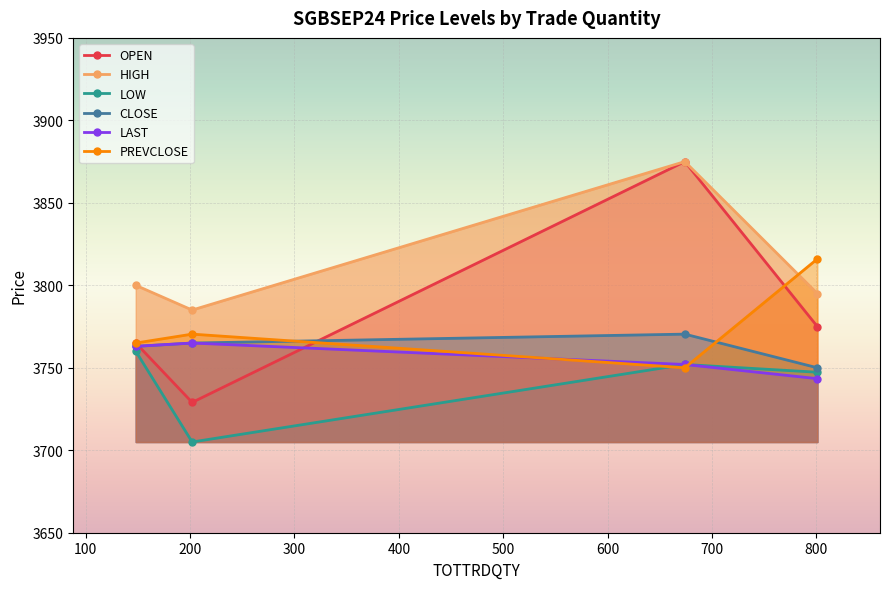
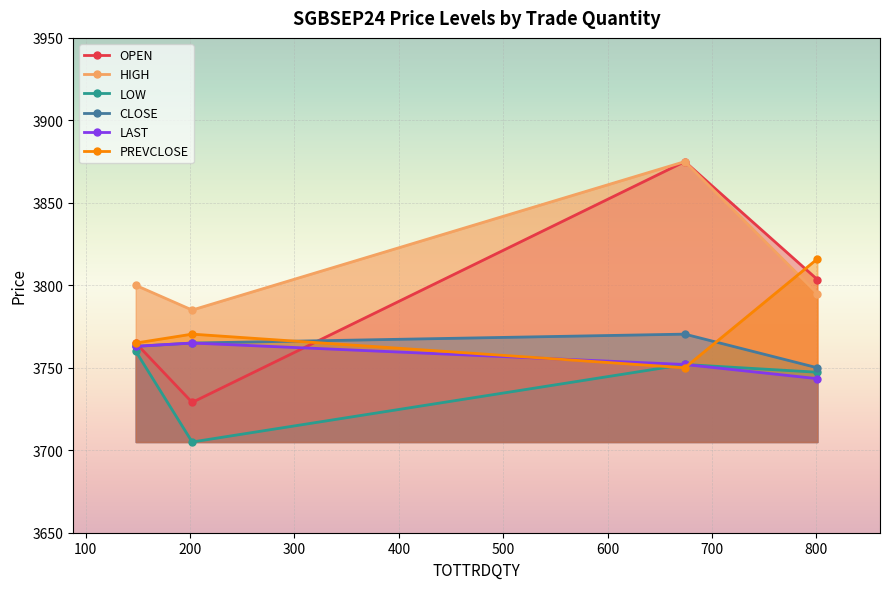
OPEN, 800: 3775 -> 3804
